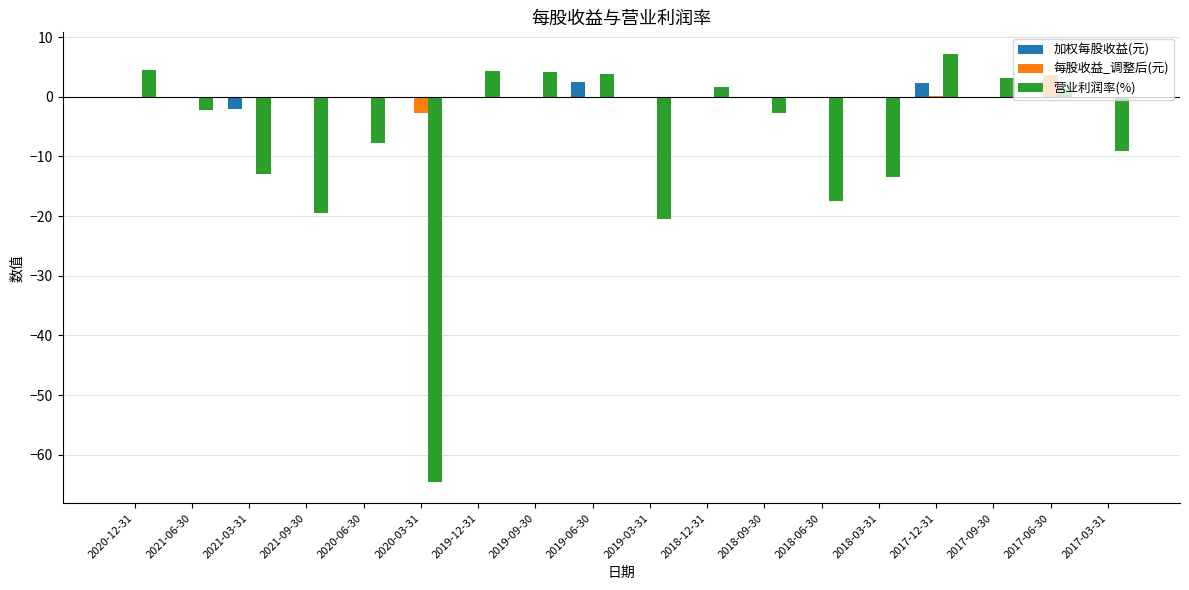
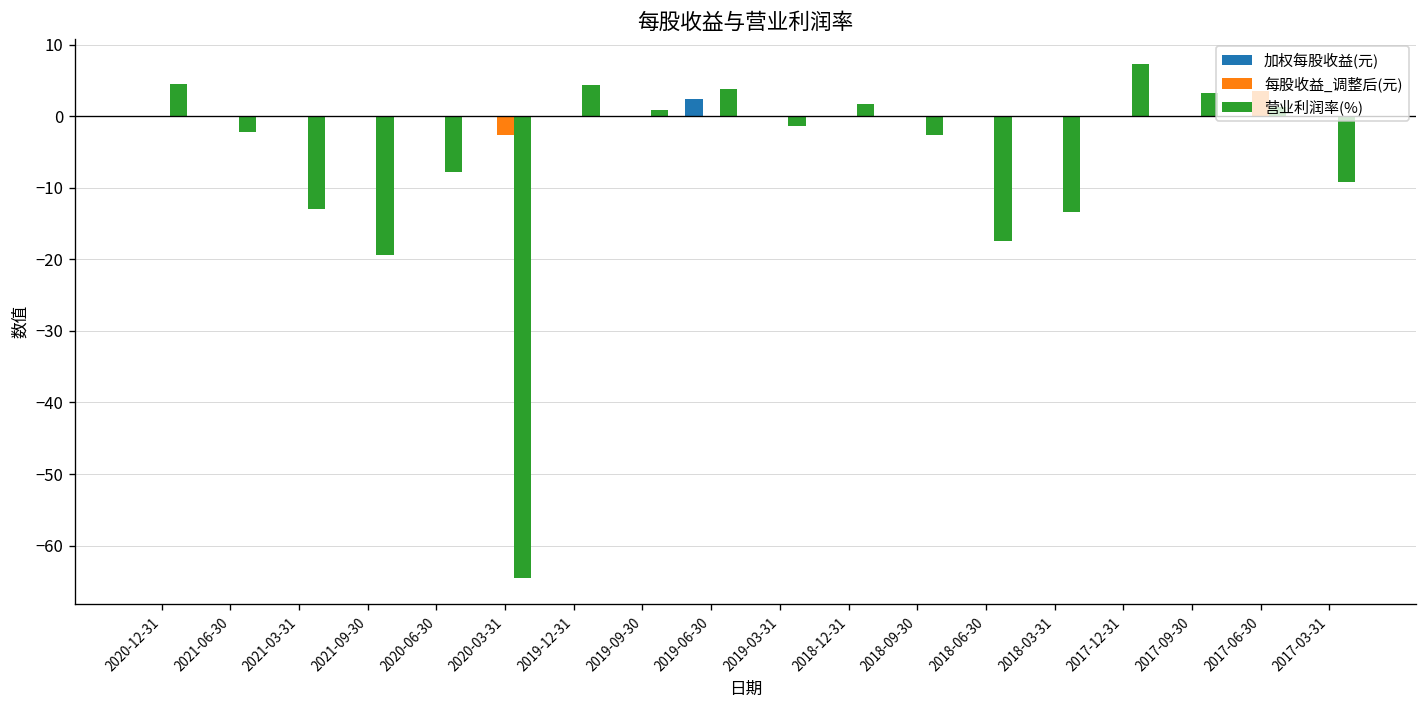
加权每股收益(元), 2021-03-31: -2 -> 0
营业利润率(%), 2019-09-30: 4 -> 1
营业利润率(%), 2019-03-31: -20 -> -1
加权每股收益(元), 2017-12-31: 2 -> 0
